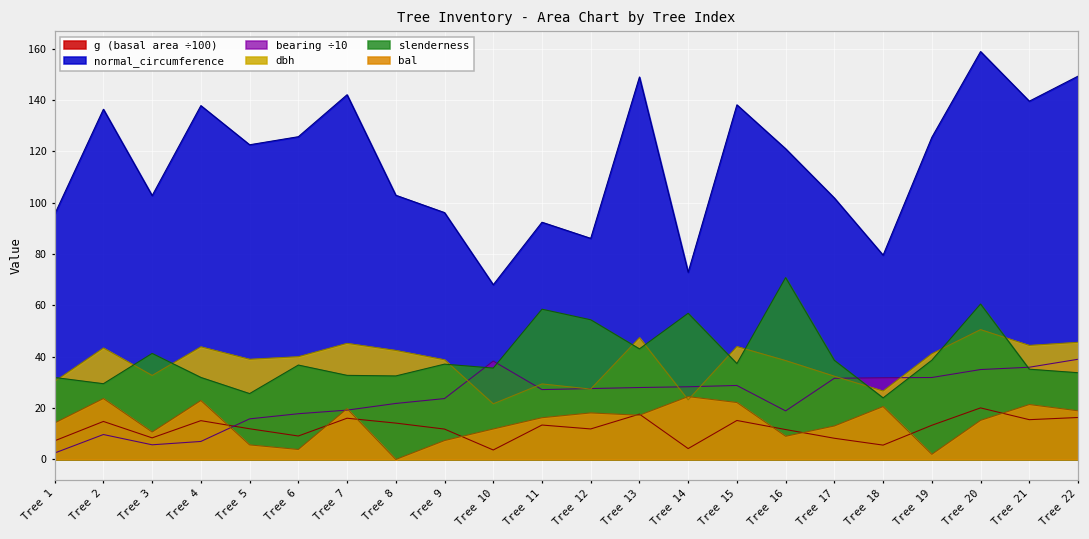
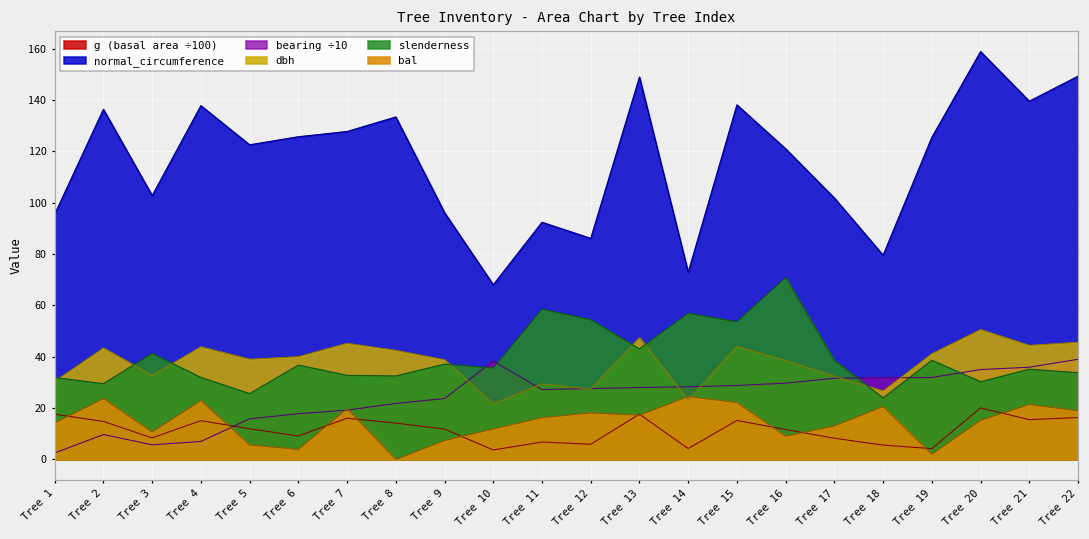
g (basal area ÷100), Tree 1: 7 -> 18
normal_circumference, Tree 7: 142 -> 128
normal_circumference, Tree 8: 103 -> 133
g (basal area ÷100), Tree 11: 13 -> 7
g (basal area ÷100), Tree 12: 12 -> 6
slenderness, Tree 15: 37 -> 54
bearing ÷10, Tree 16: 19 -> 30
g (basal area ÷100), Tree 19: 13 -> 4
slenderness, Tree 20: 61 -> 30
